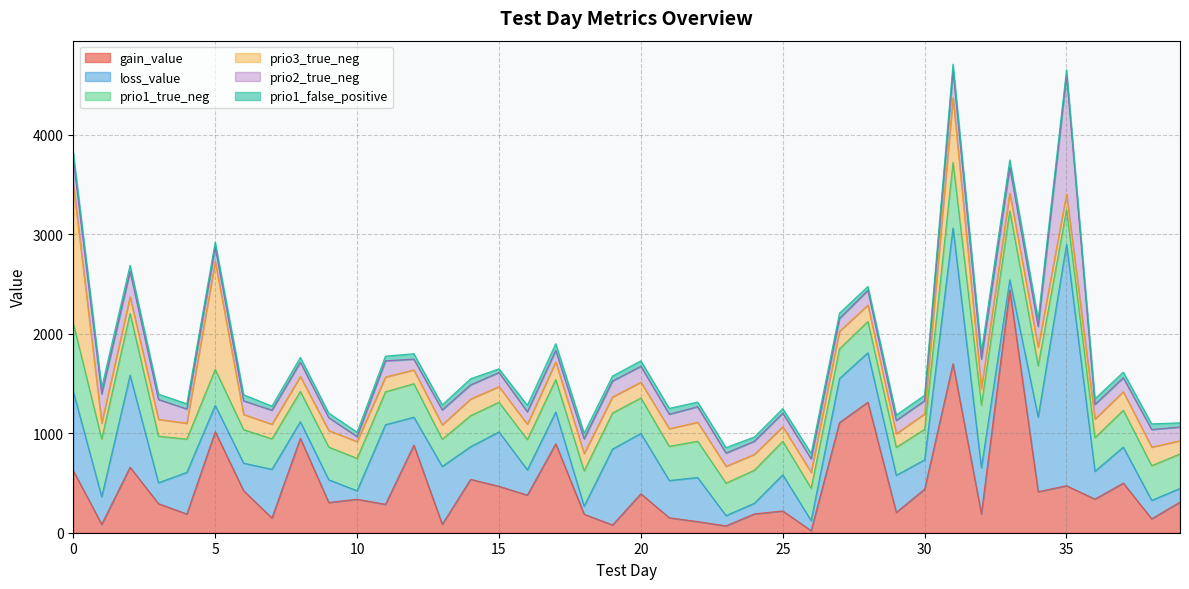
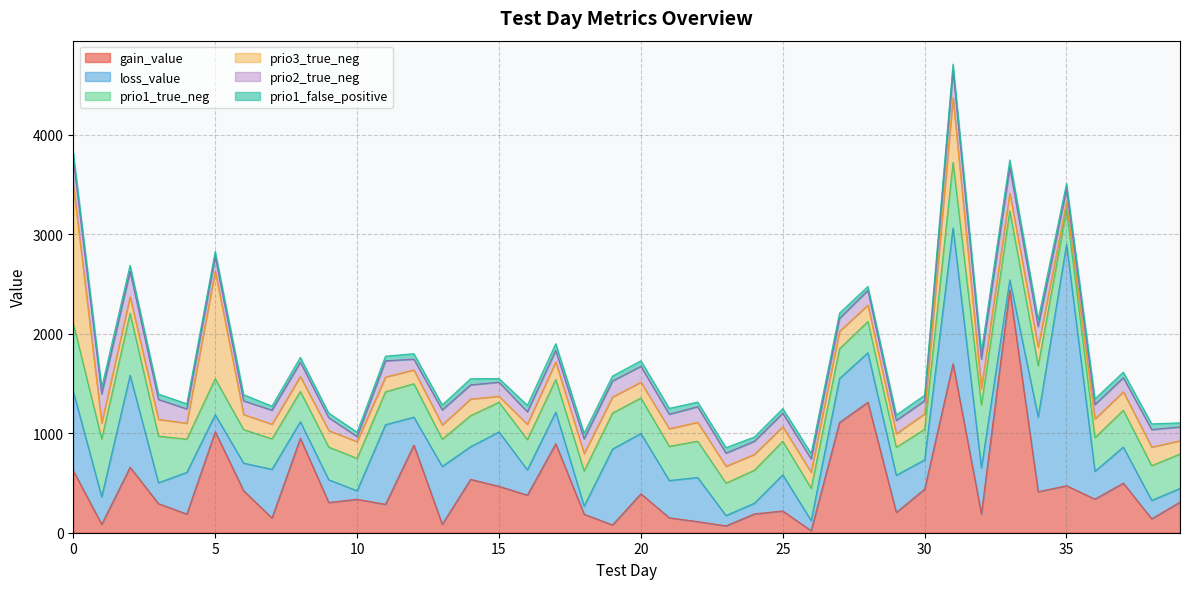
loss_value, 5: 300 -> 200
prio3_true_neg, 15: 200 -> 100
prio3_true_neg, 35: 200 -> 100
prio2_true_neg, 35: 1200 -> 100
